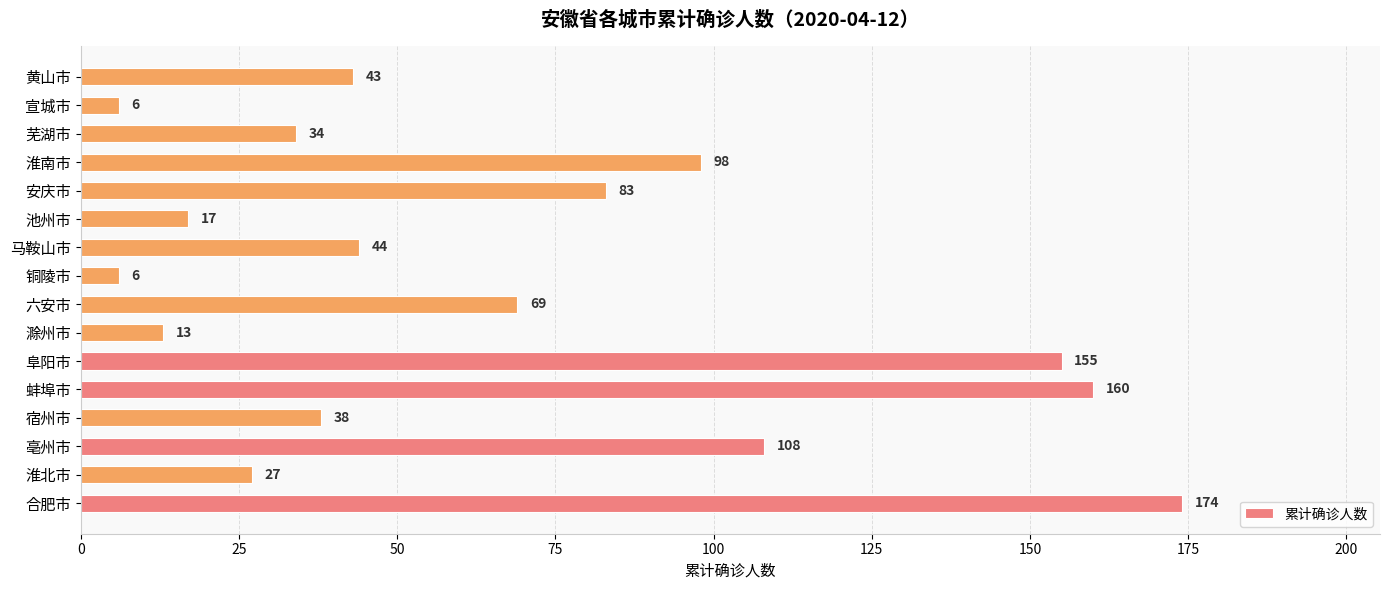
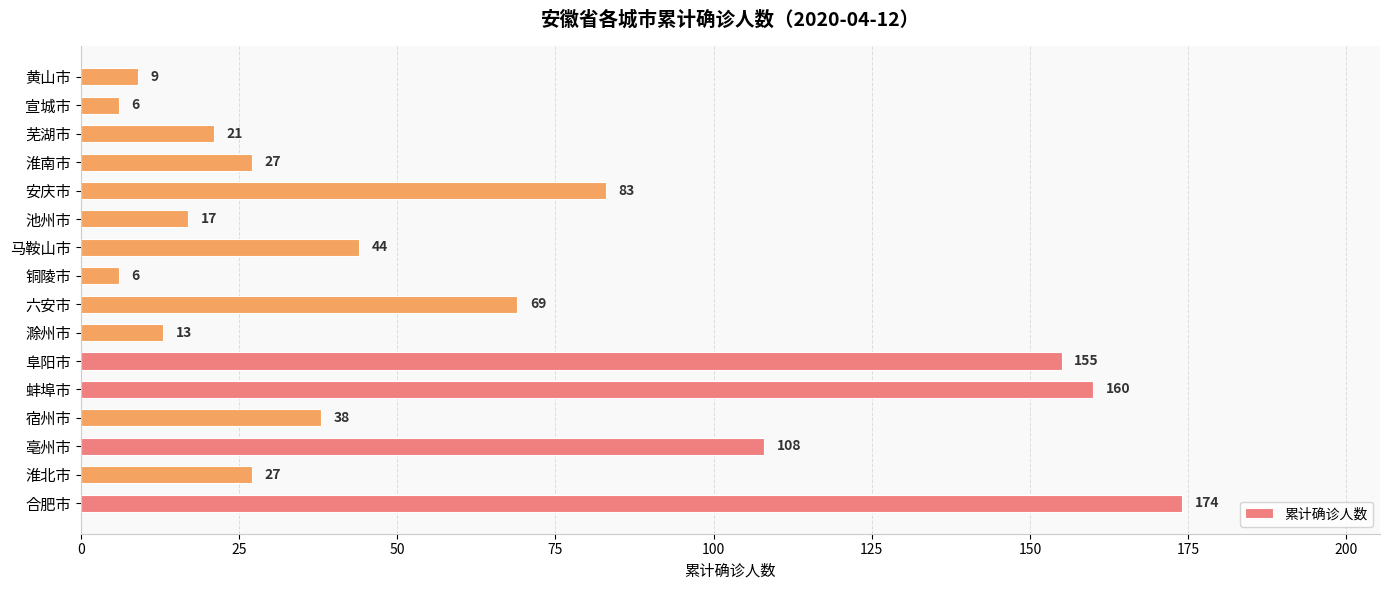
黄山市: 43 -> 9
芜湖市: 34 -> 21
淮南市: 98 -> 27
